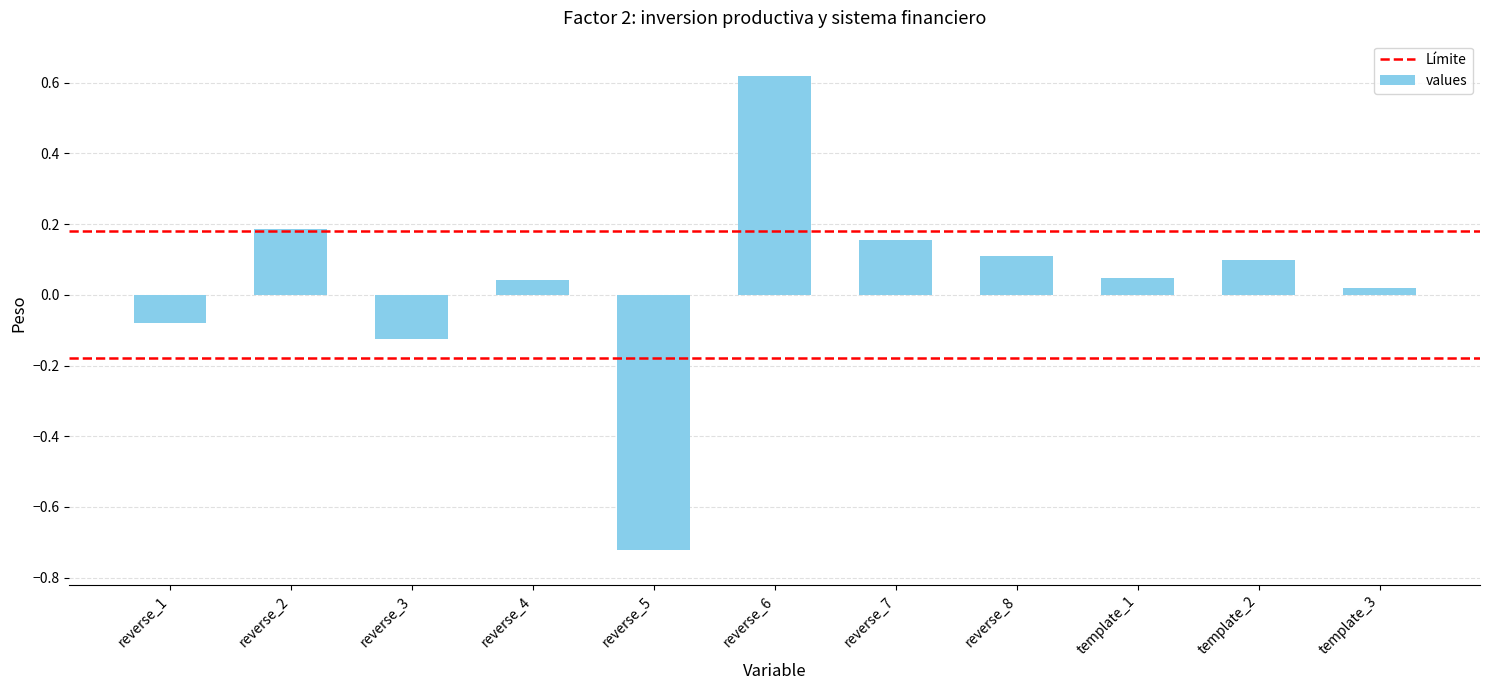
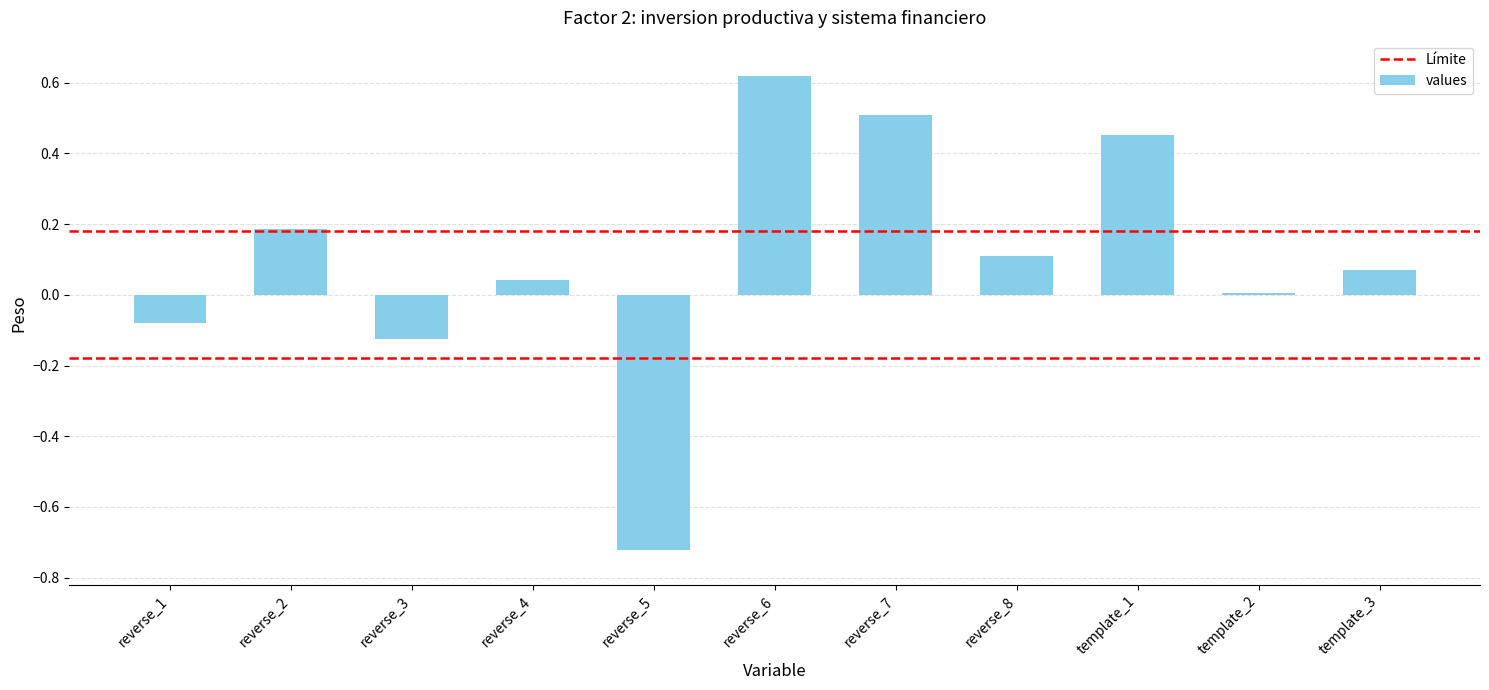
reverse_7: 0.16 -> 0.51
template_1: 0.05 -> 0.45
template_2: 0.10 -> 0.01
template_3: 0.02 -> 0.07
